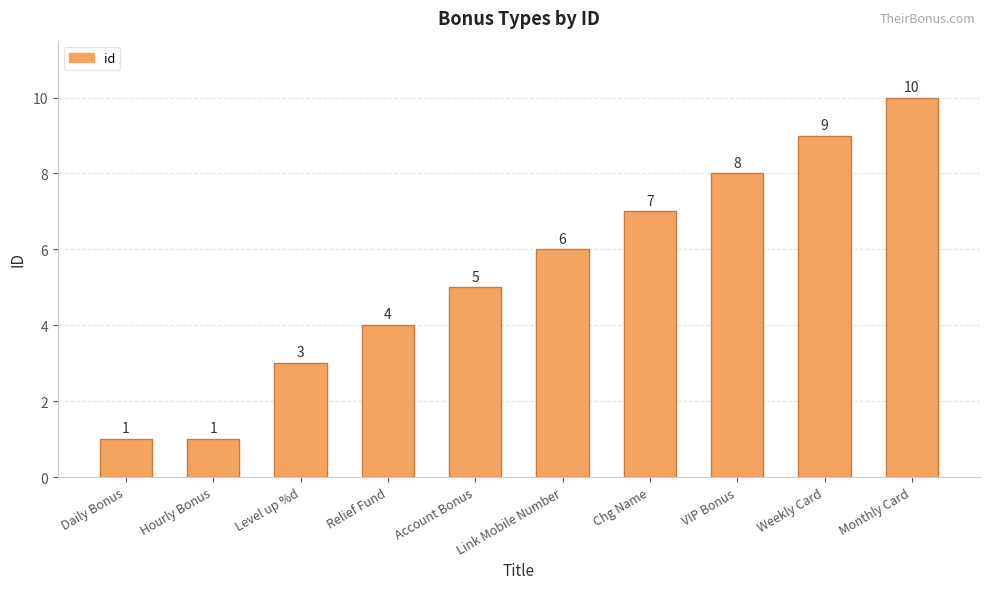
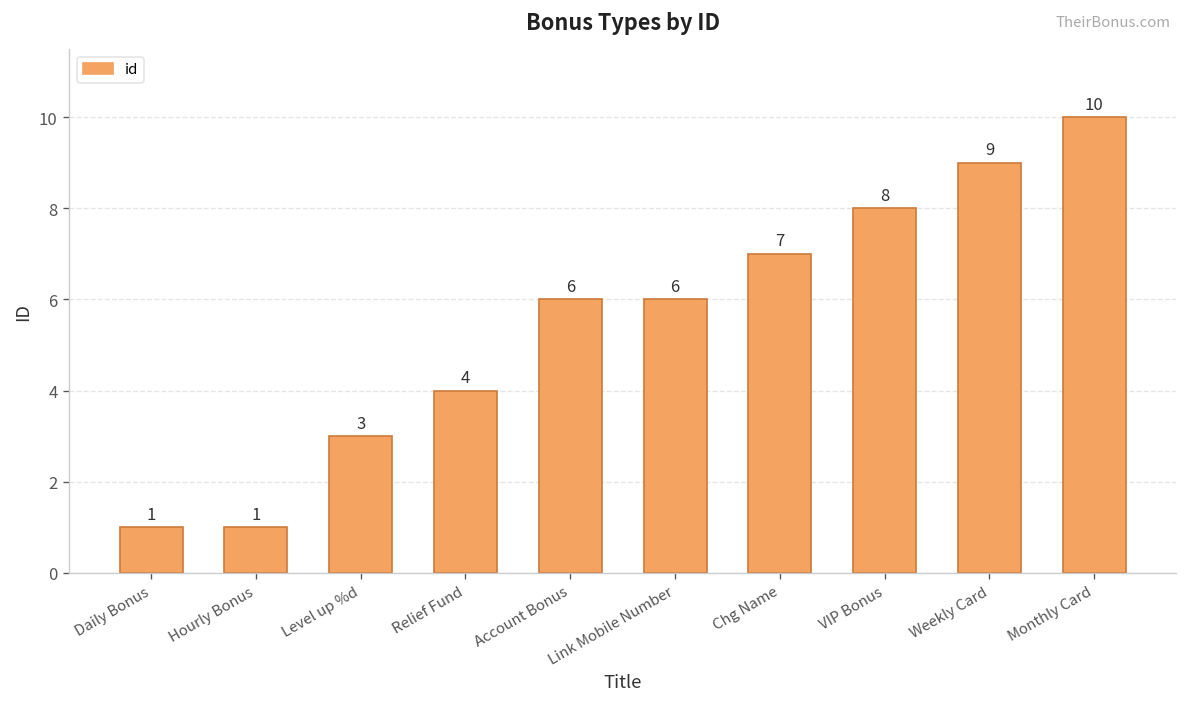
Account Bonus: 5 -> 6
